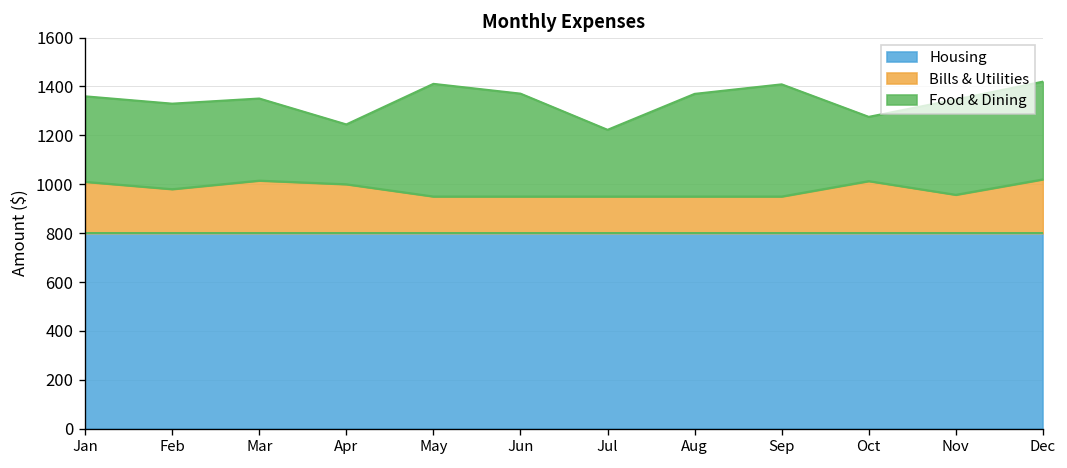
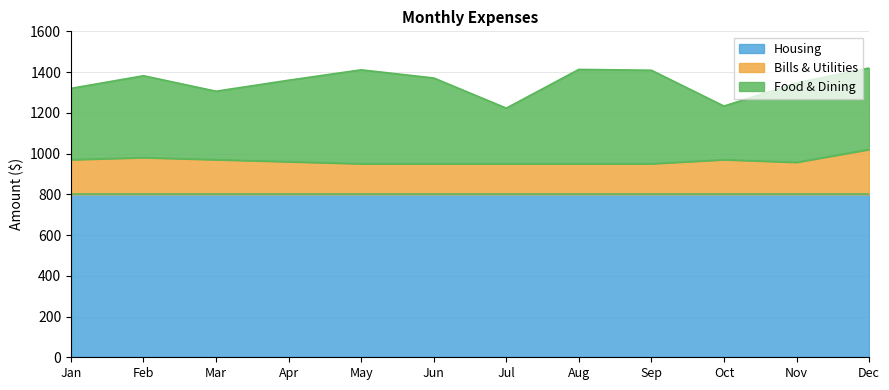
Bills & Utilities, Jan: 1010 -> 970
Food & Dining, Feb: 350 -> 400
Bills & Utilities, Mar: 1020 -> 970
Bills & Utilities, Apr: 1000 -> 960
Food & Dining, Apr: 250 -> 400
Food & Dining, Aug: 420 -> 460
Bills & Utilities, Oct: 1010 -> 970
